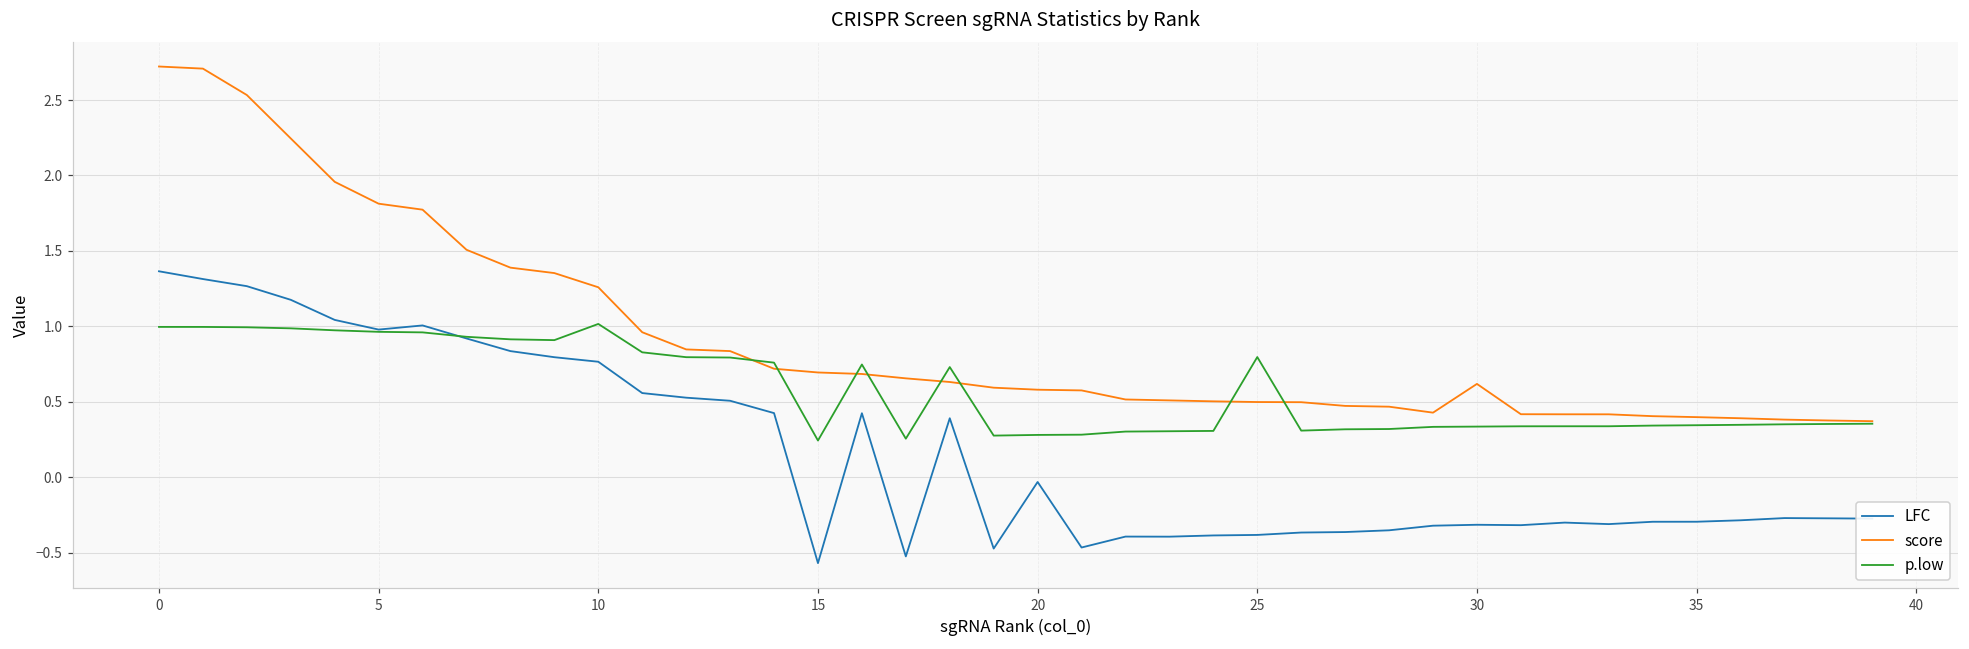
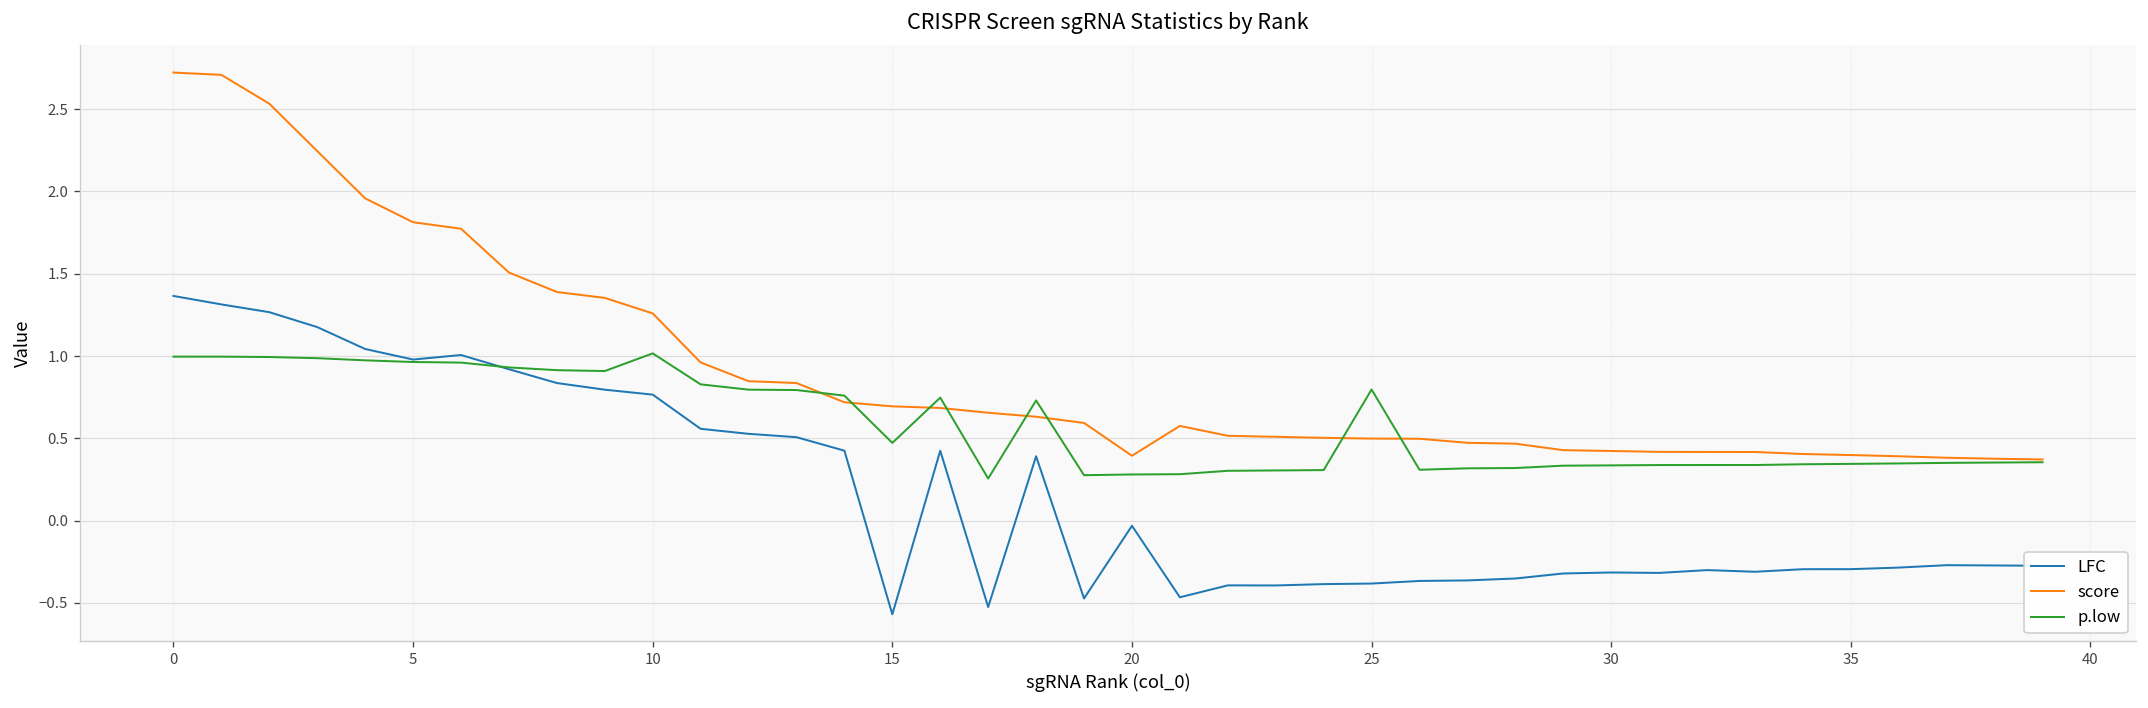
p.low, 15: 0.24 -> 0.47
score, 20: 0.58 -> 0.39
score, 30: 0.62 -> 0.42
